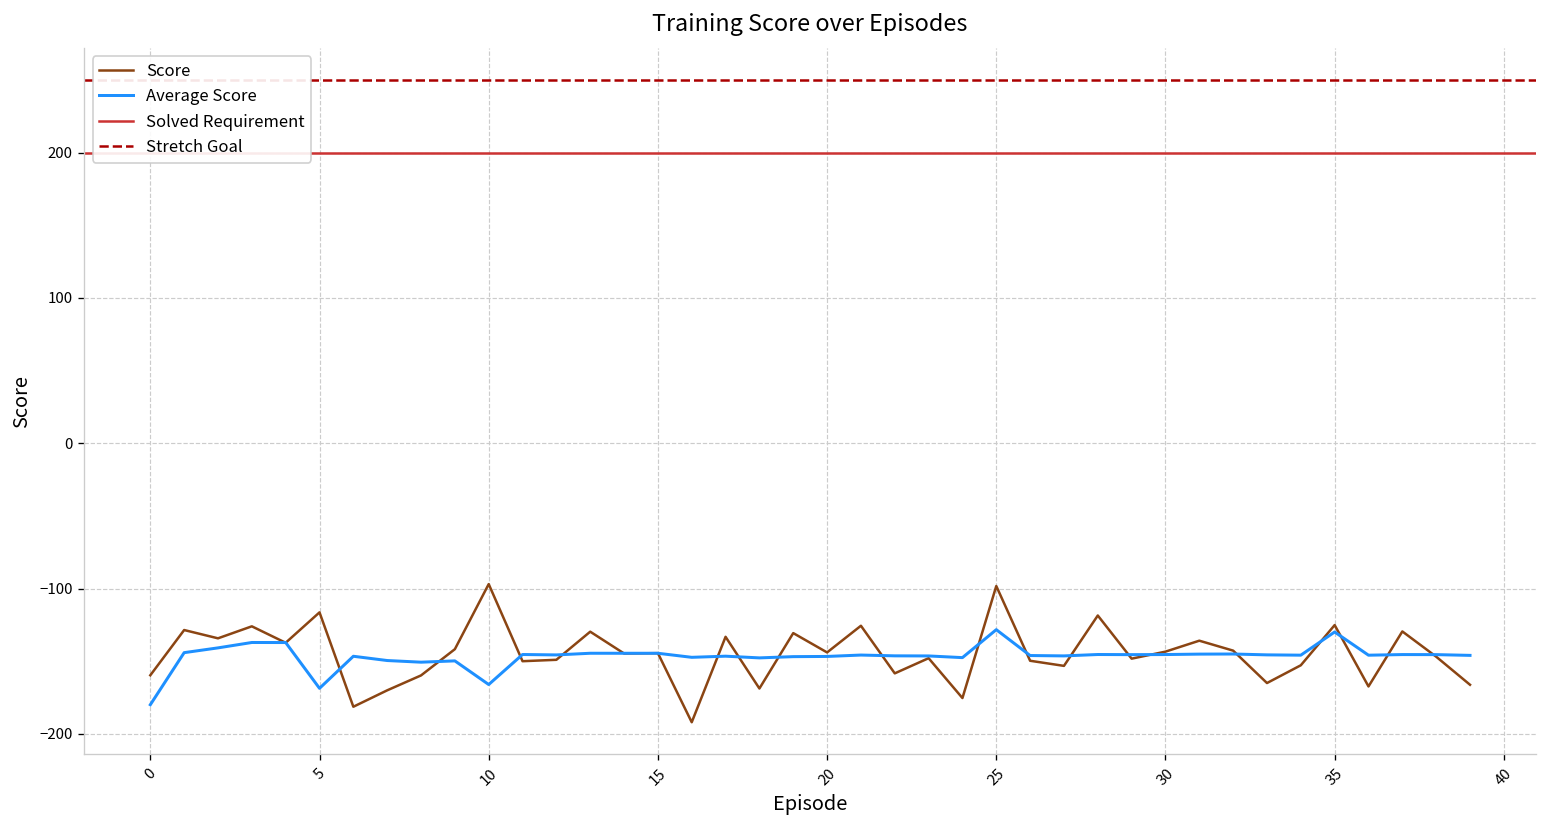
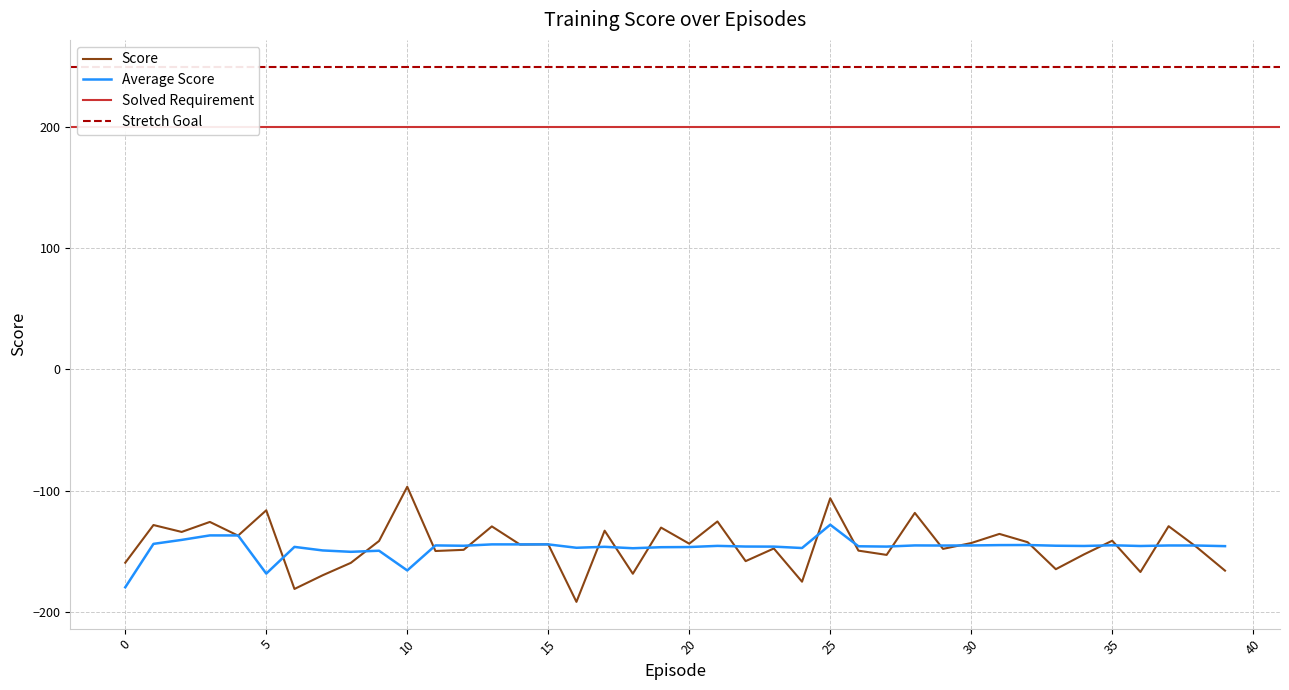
Score, 25: -98 -> -106
Score, 35: -125 -> -141
Average Score, 35: -130 -> -145
